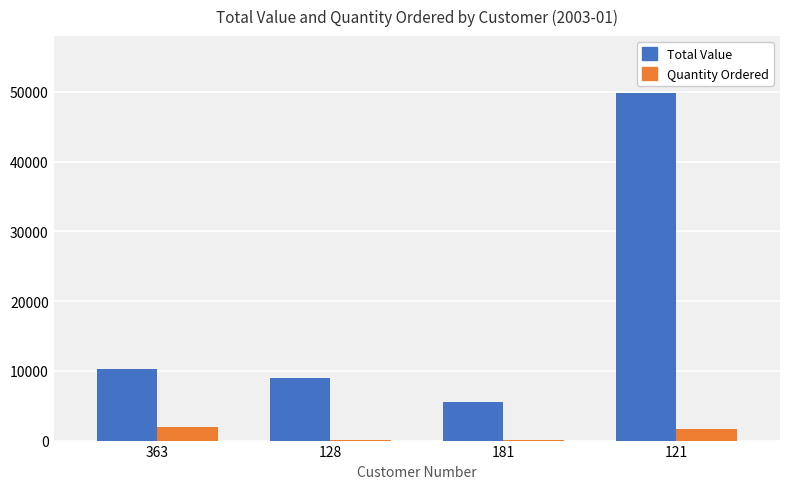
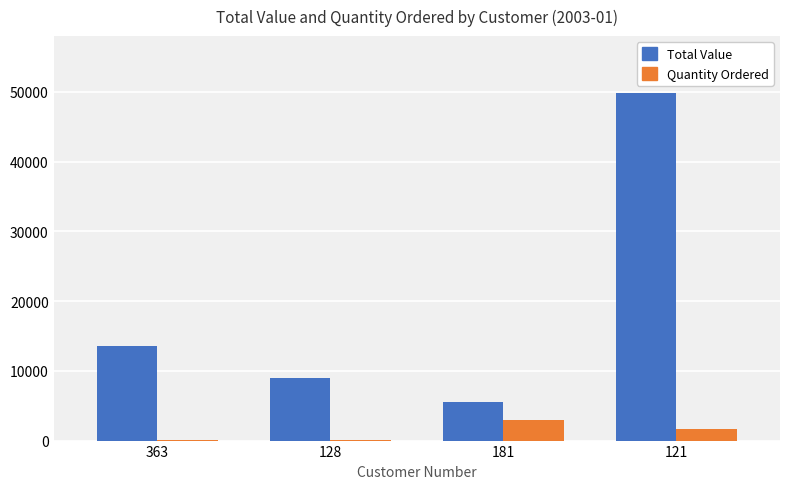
Total Value, 363: 10000 -> 14000
Quantity Ordered, 363: 2000 -> 0
Quantity Ordered, 181: 0 -> 3000
